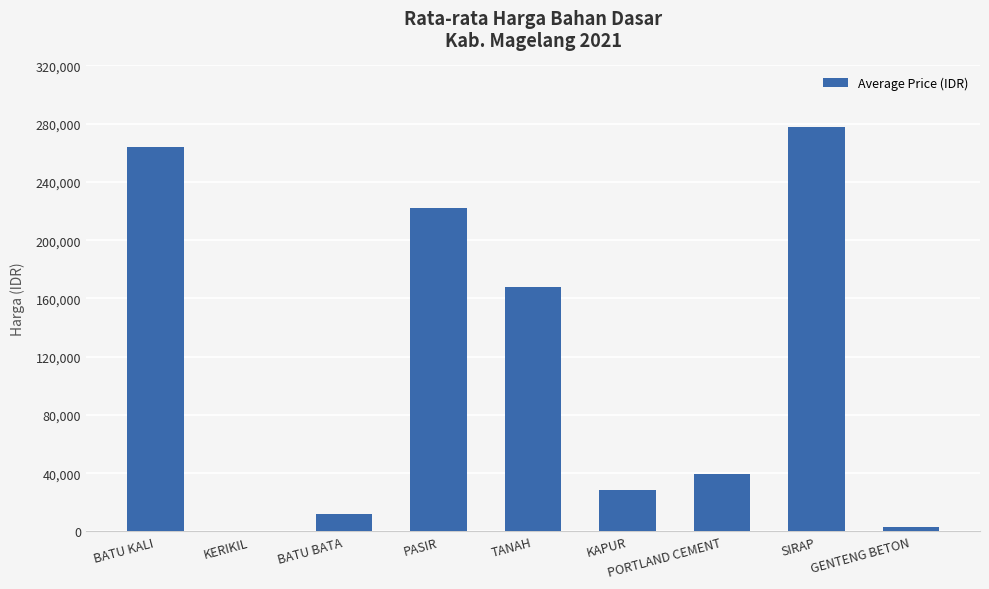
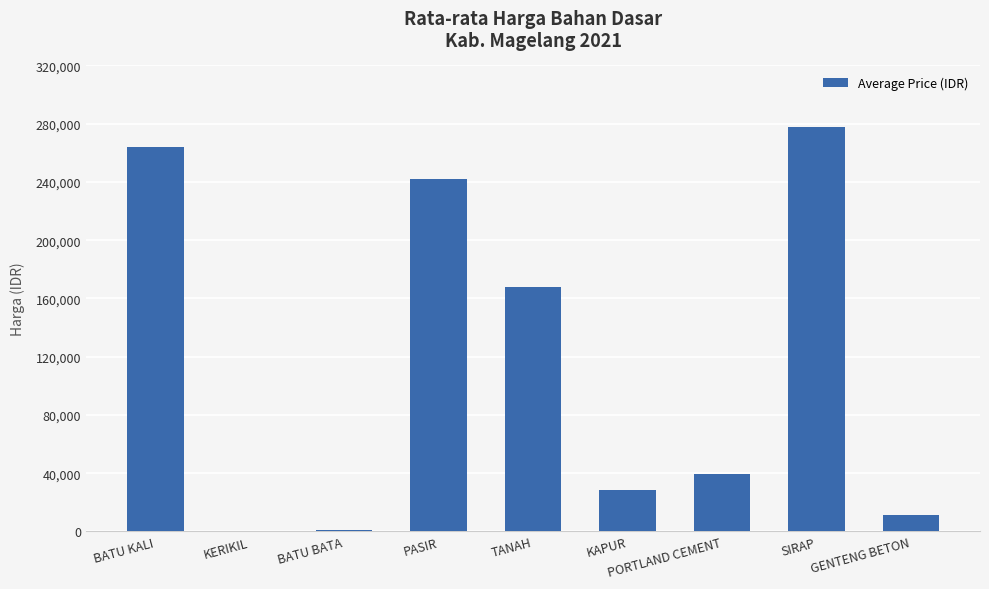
BATU BATA: 12,000 -> 1,000
PASIR: 222,000 -> 242,000
GENTENG BETON: 3,000 -> 11,000
